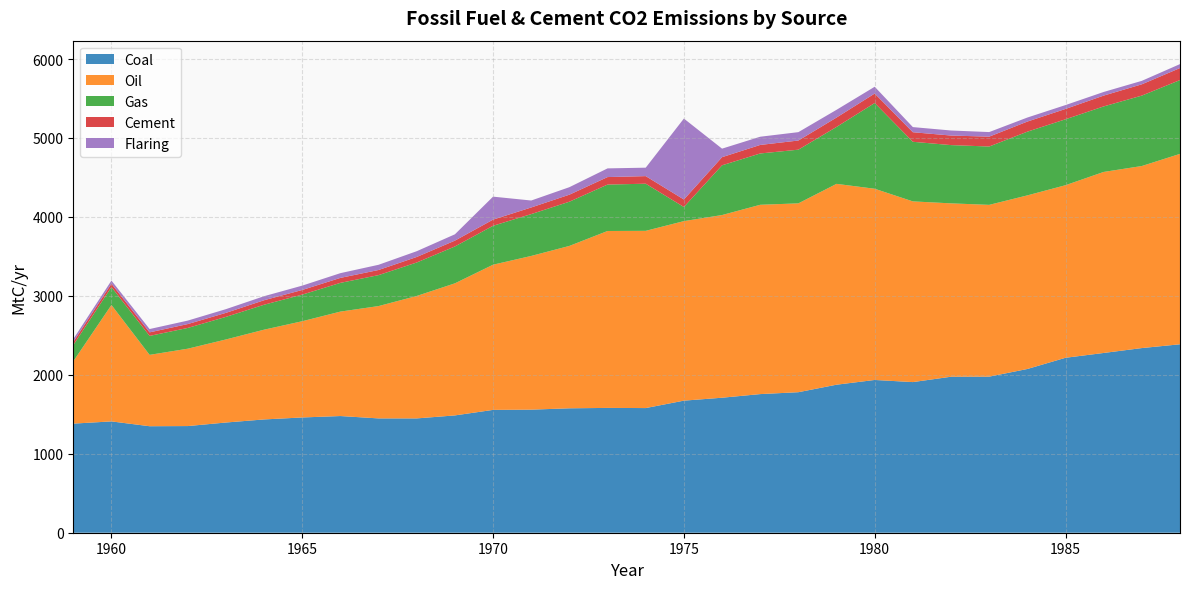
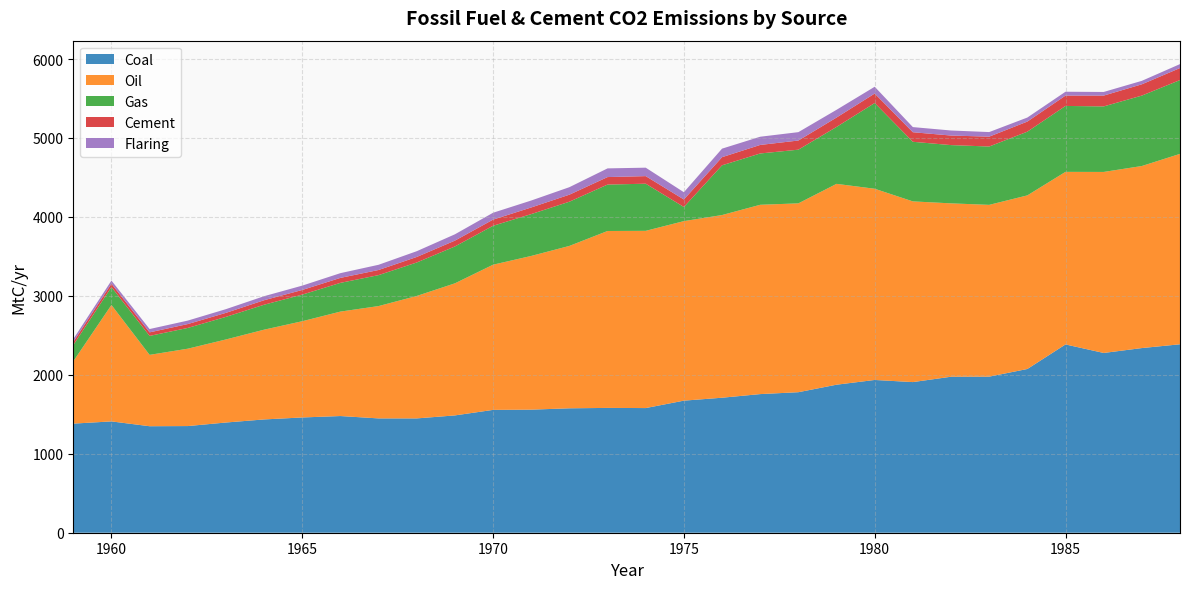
Flaring, 1970: 300 -> 100
Flaring, 1975: 1000 -> 100
Coal, 1985: 2200 -> 2400
